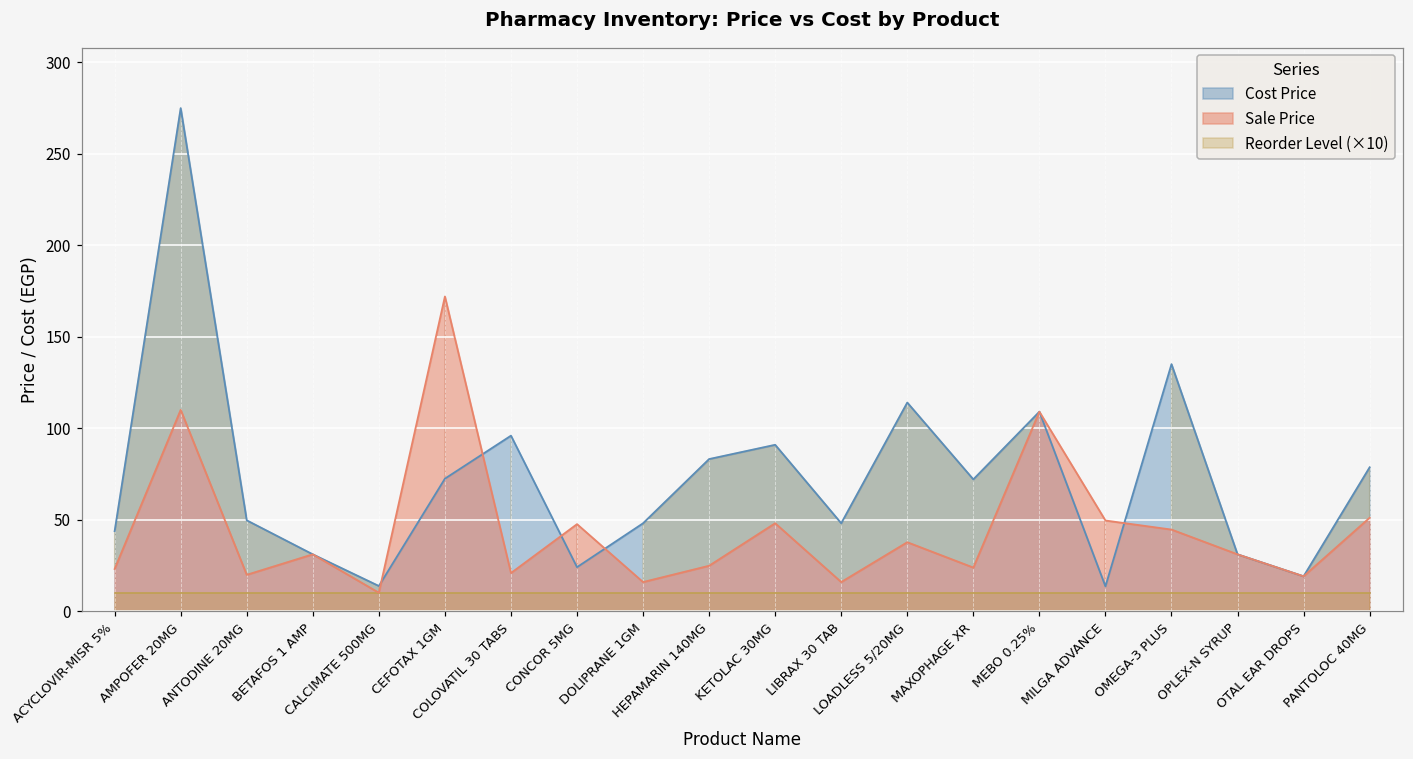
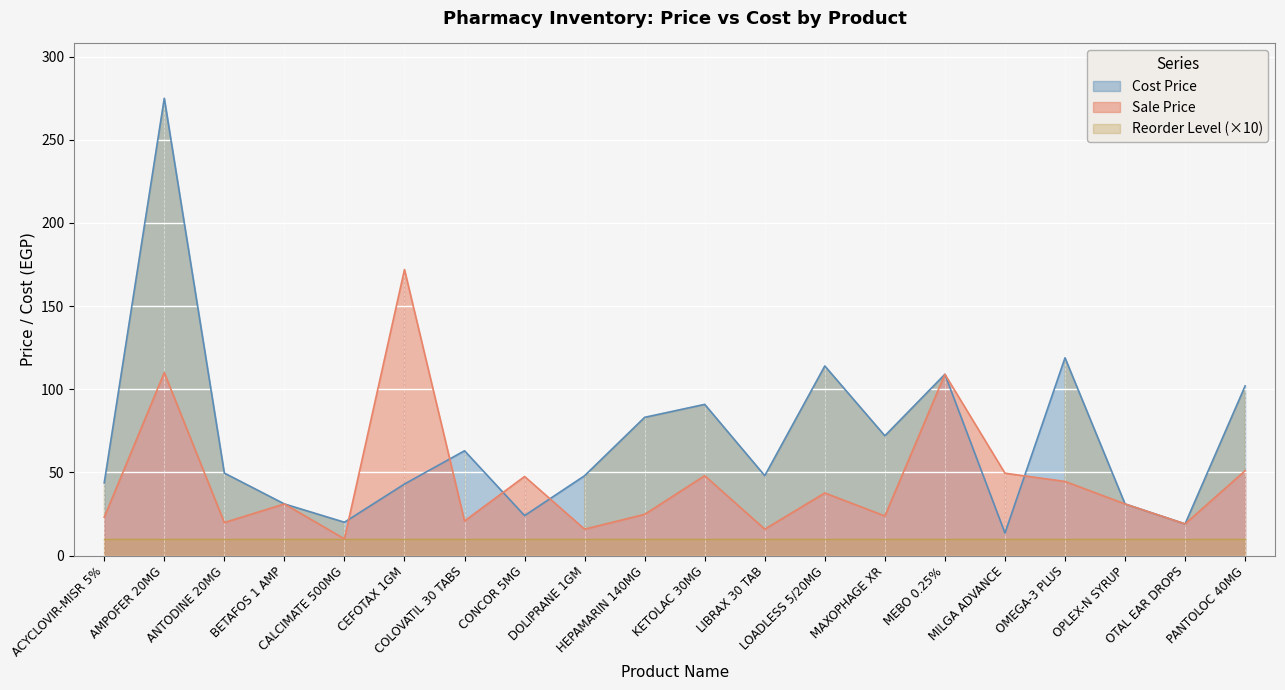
Cost Price, CALCIMATE 500MG: 14 -> 20
Cost Price, CEFOTAX 1GM: 72 -> 43
Cost Price, COLOVATIL 30 TABS: 96 -> 63
Cost Price, OMEGA-3 PLUS: 135 -> 119
Cost Price, PANTOLOC 40MG: 79 -> 102
